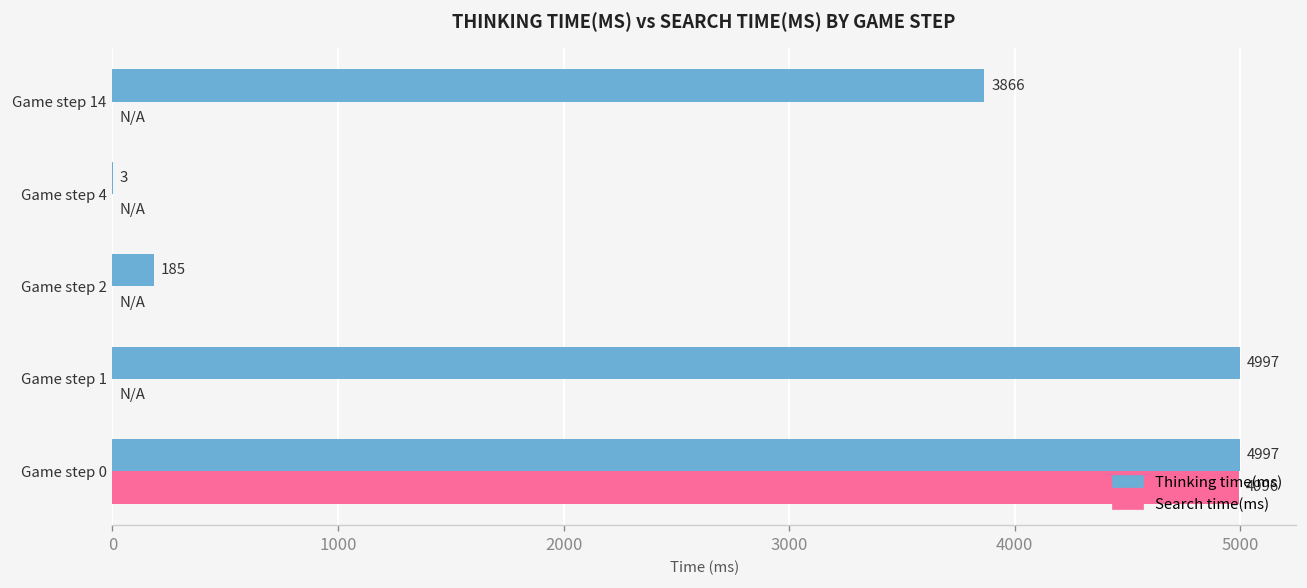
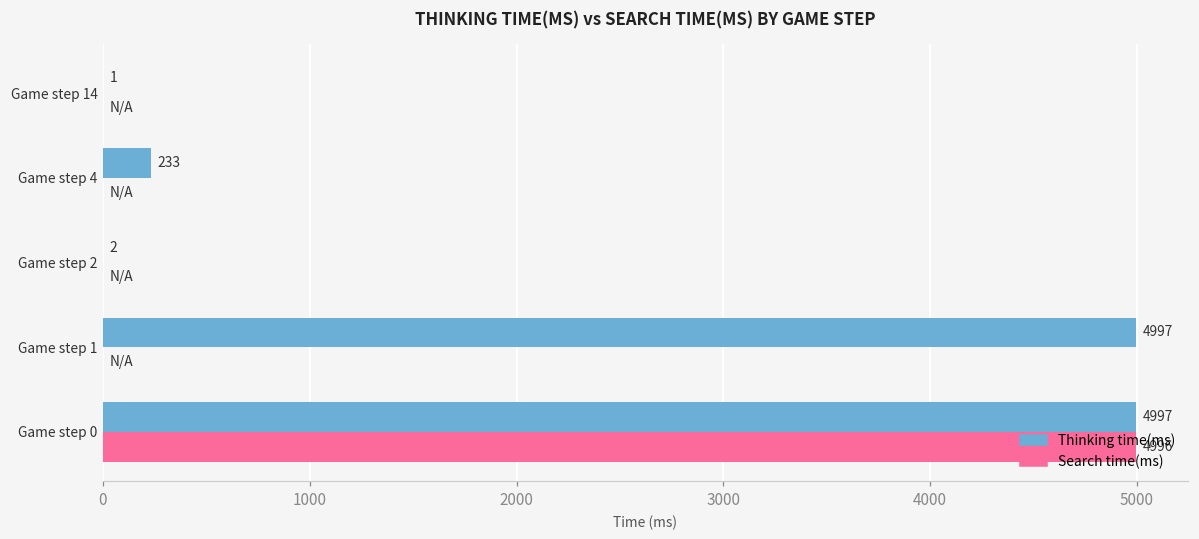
Thinking time(ms), Game step 14: 3866 -> 1
Thinking time(ms), Game step 4: 3 -> 233
Thinking time(ms), Game step 2: 185 -> 2
